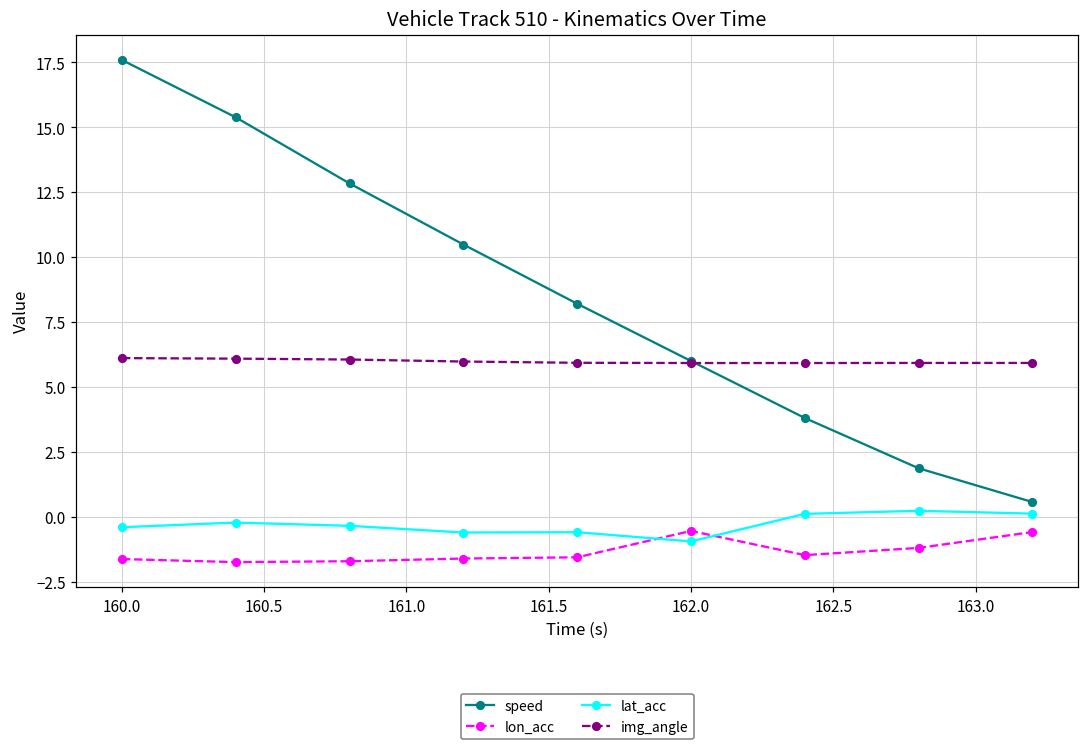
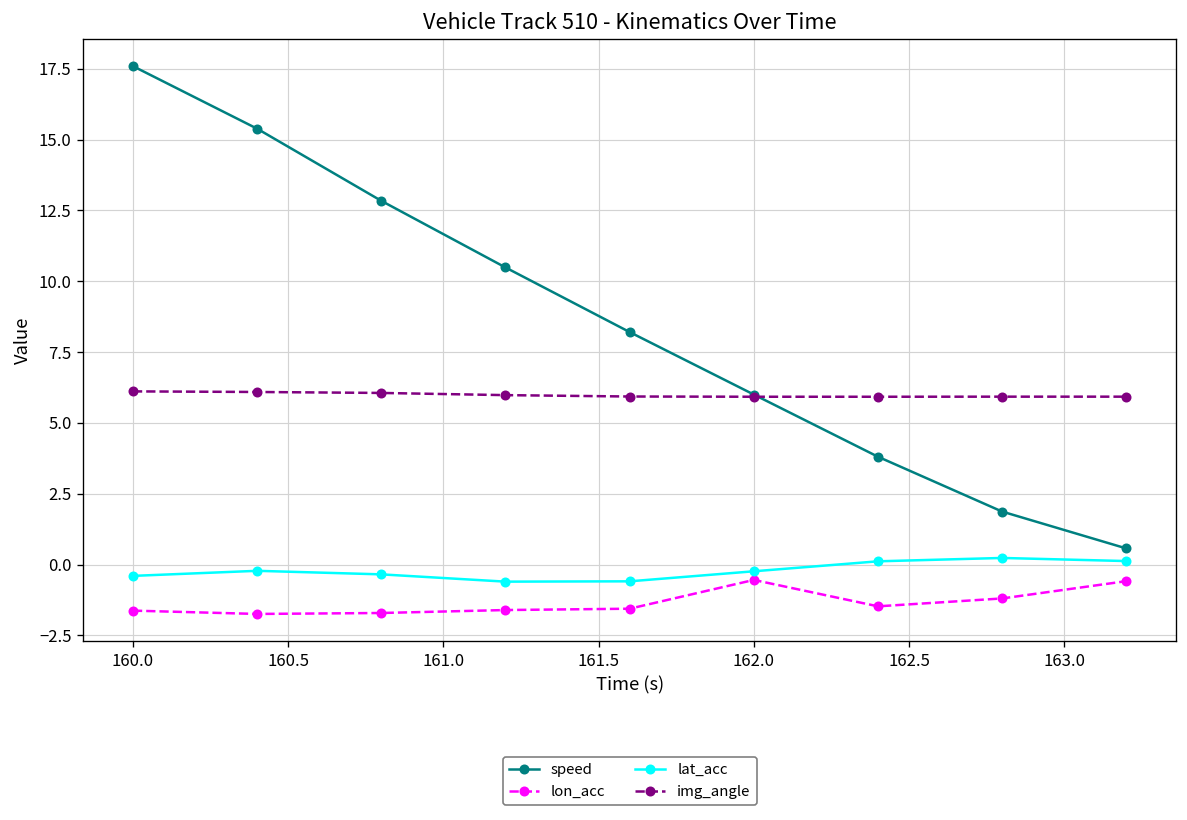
lat_acc, 162.0: -0.9 -> -0.2
